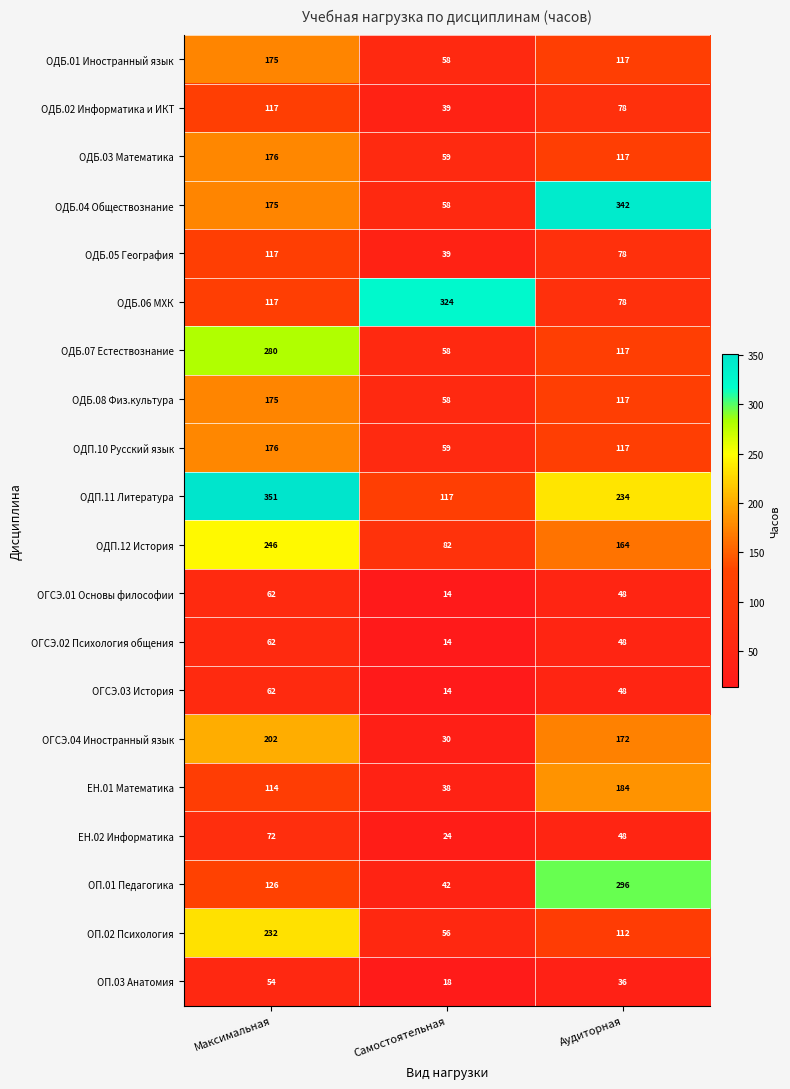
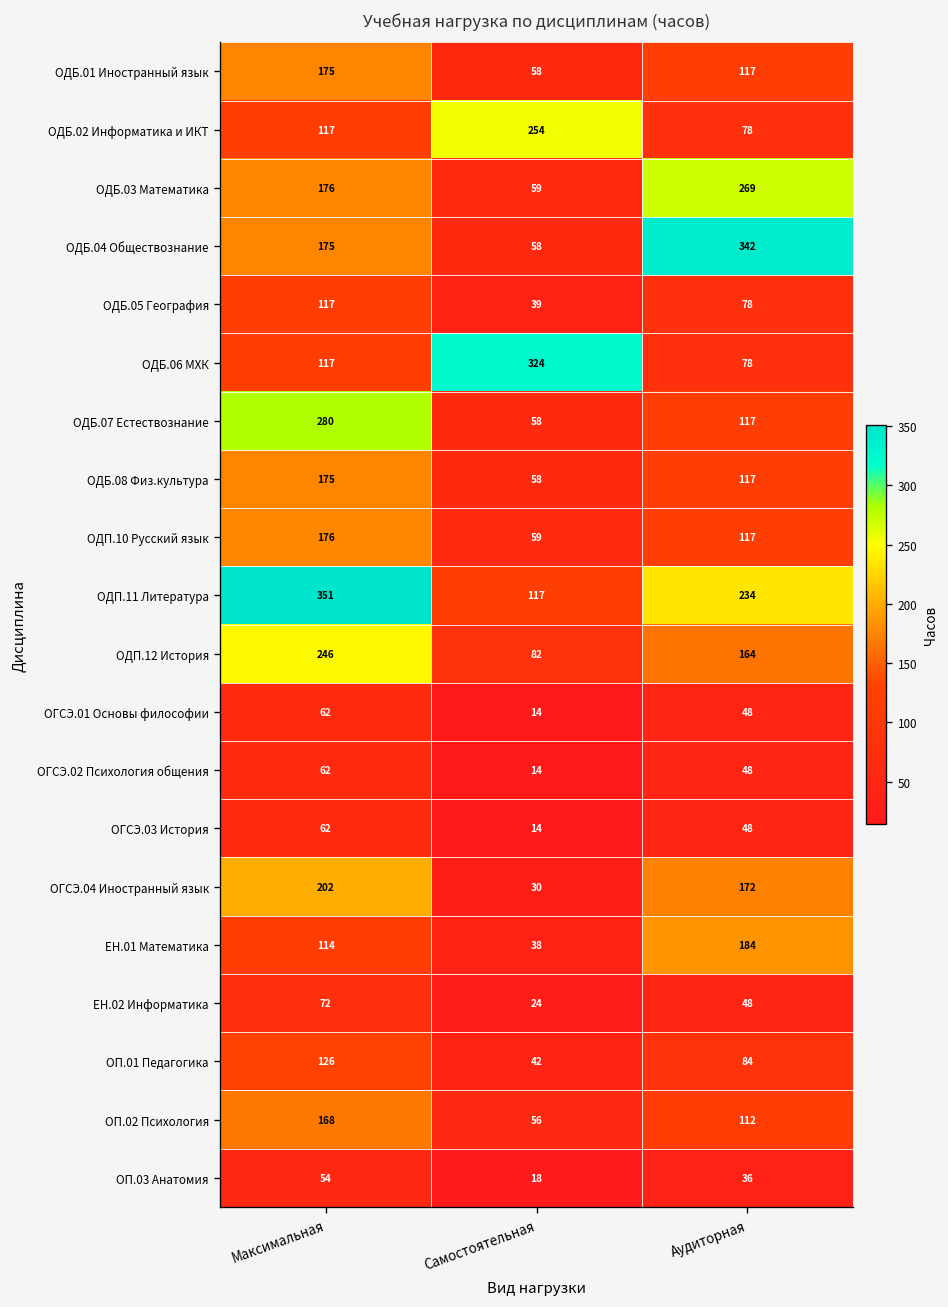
ОДБ.02 Информатика и ИКТ, Самостоятельная: 39 -> 254
ОДБ.03 Математика, Аудиторная: 117 -> 269
ОП.01 Педагогика, Аудиторная: 296 -> 84
ОП.02 Психология, Максимальная: 232 -> 168
